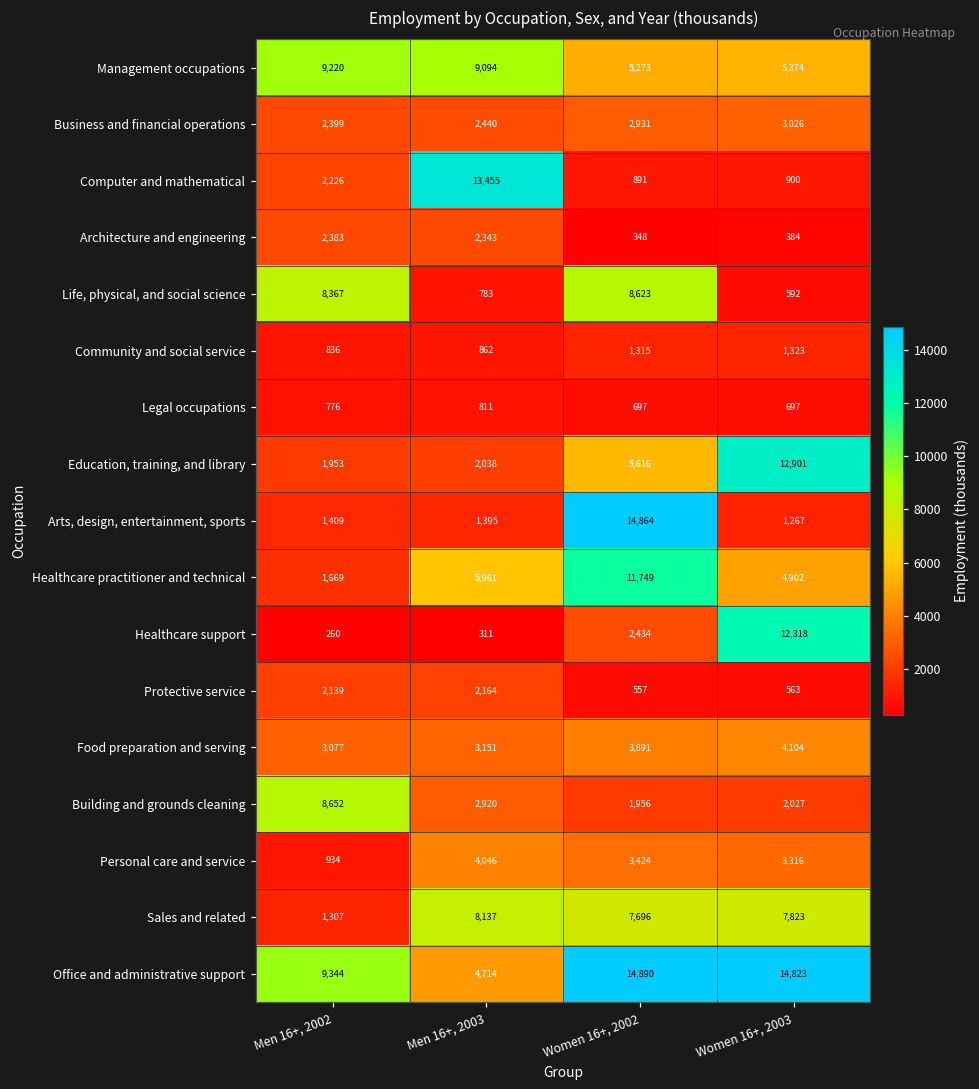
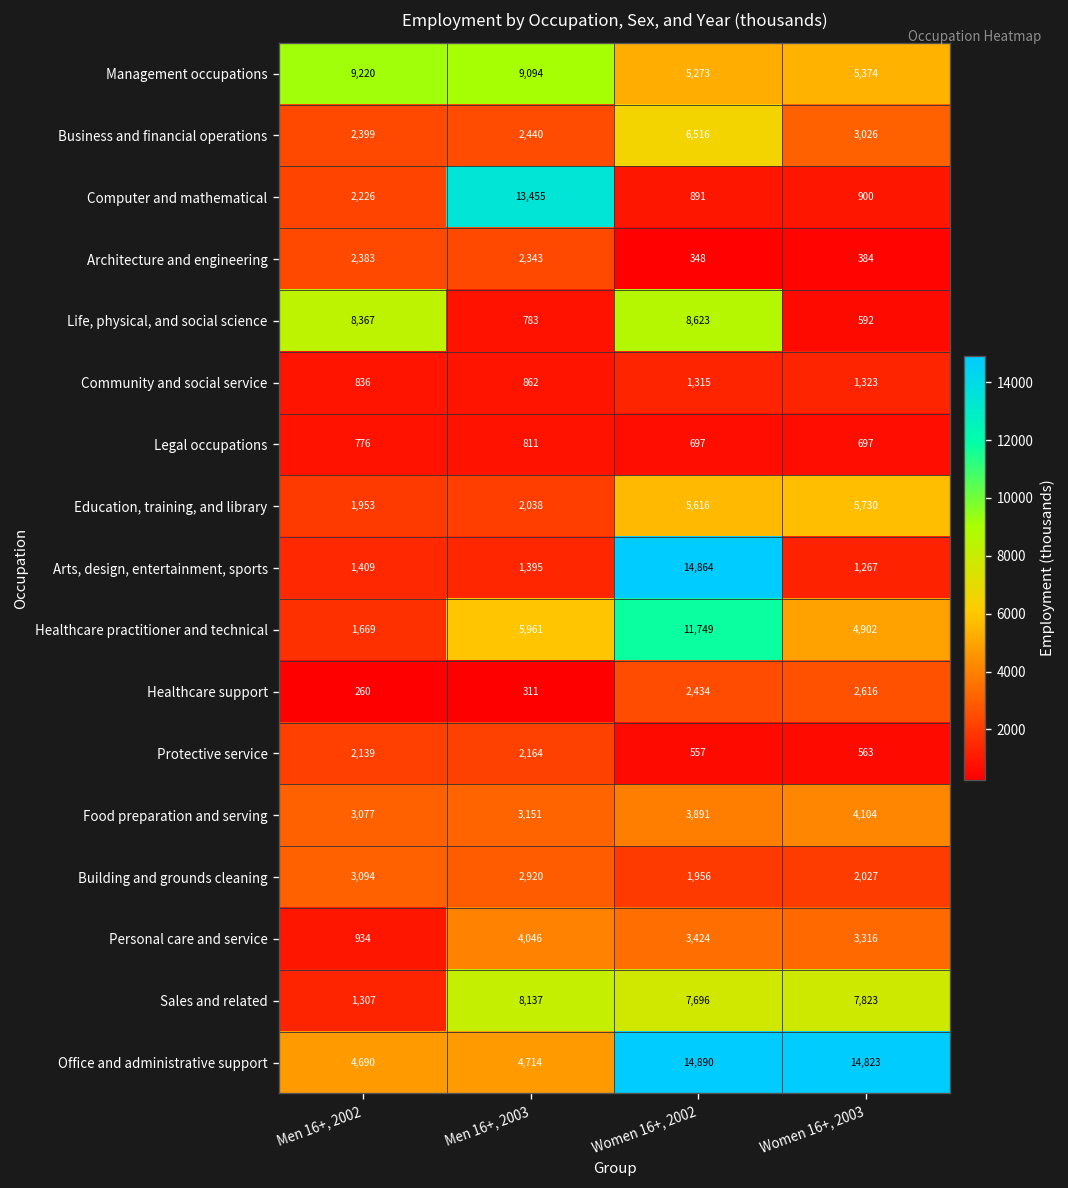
Business and financial operations, Women 16+, 2002: 2,931 -> 6,516
Education, training, and library, Women 16+, 2003: 12,901 -> 5,730
Healthcare support, Women 16+, 2003: 12,318 -> 2,616
Building and grounds cleaning, Men 16+, 2002: 8,652 -> 3,094
Office and administrative support, Men 16+, 2002: 9,344 -> 4,690
